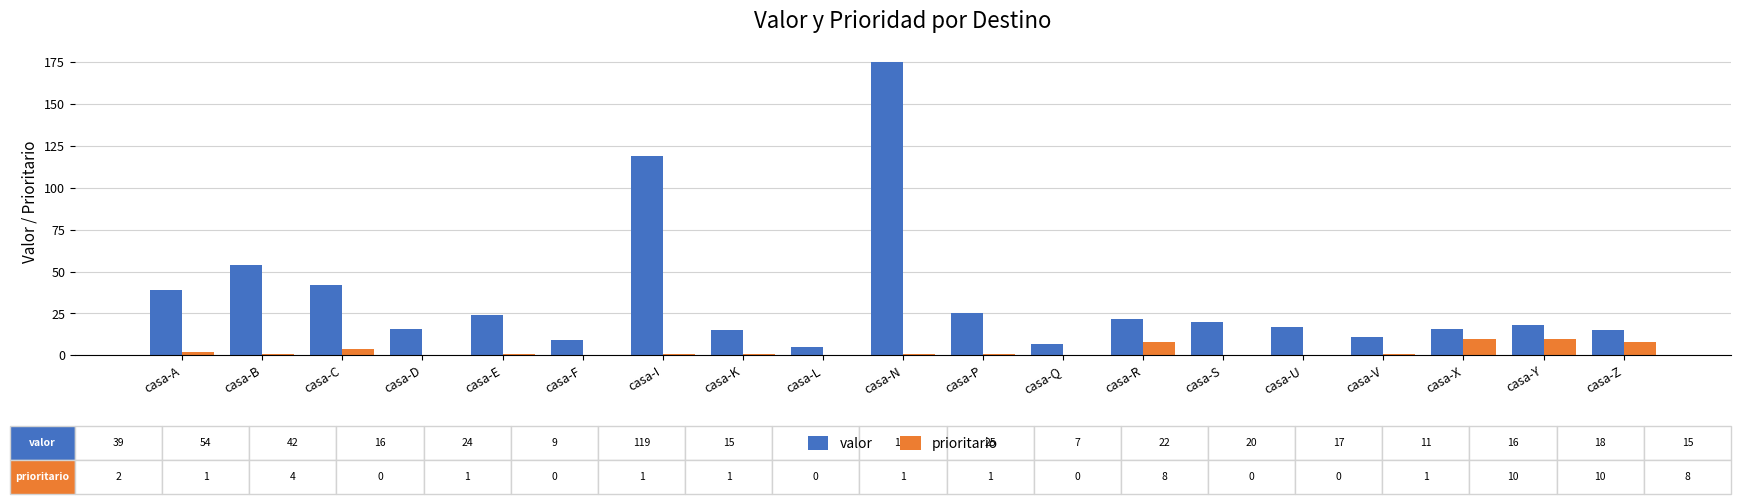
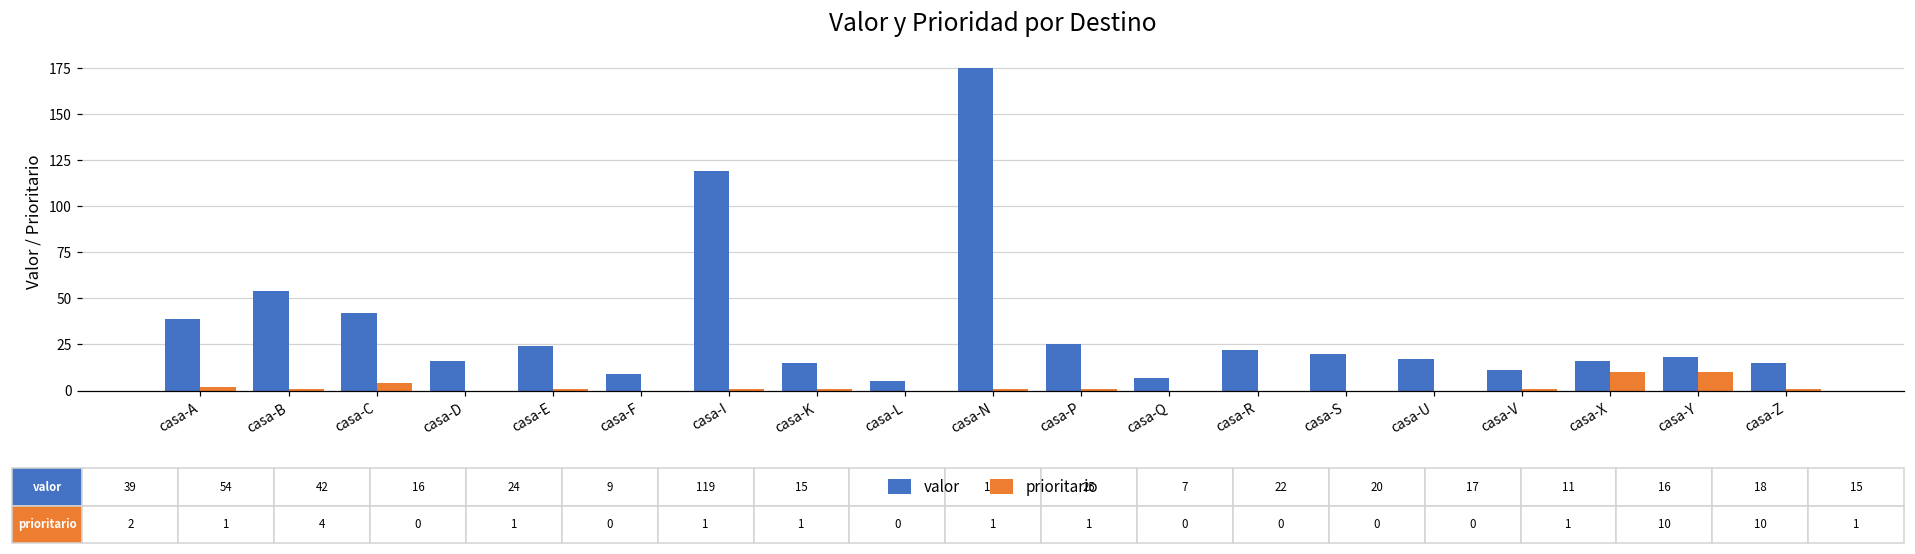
prioritario, casa-R: 8 -> 0
prioritario, casa-Z: 8 -> 1
